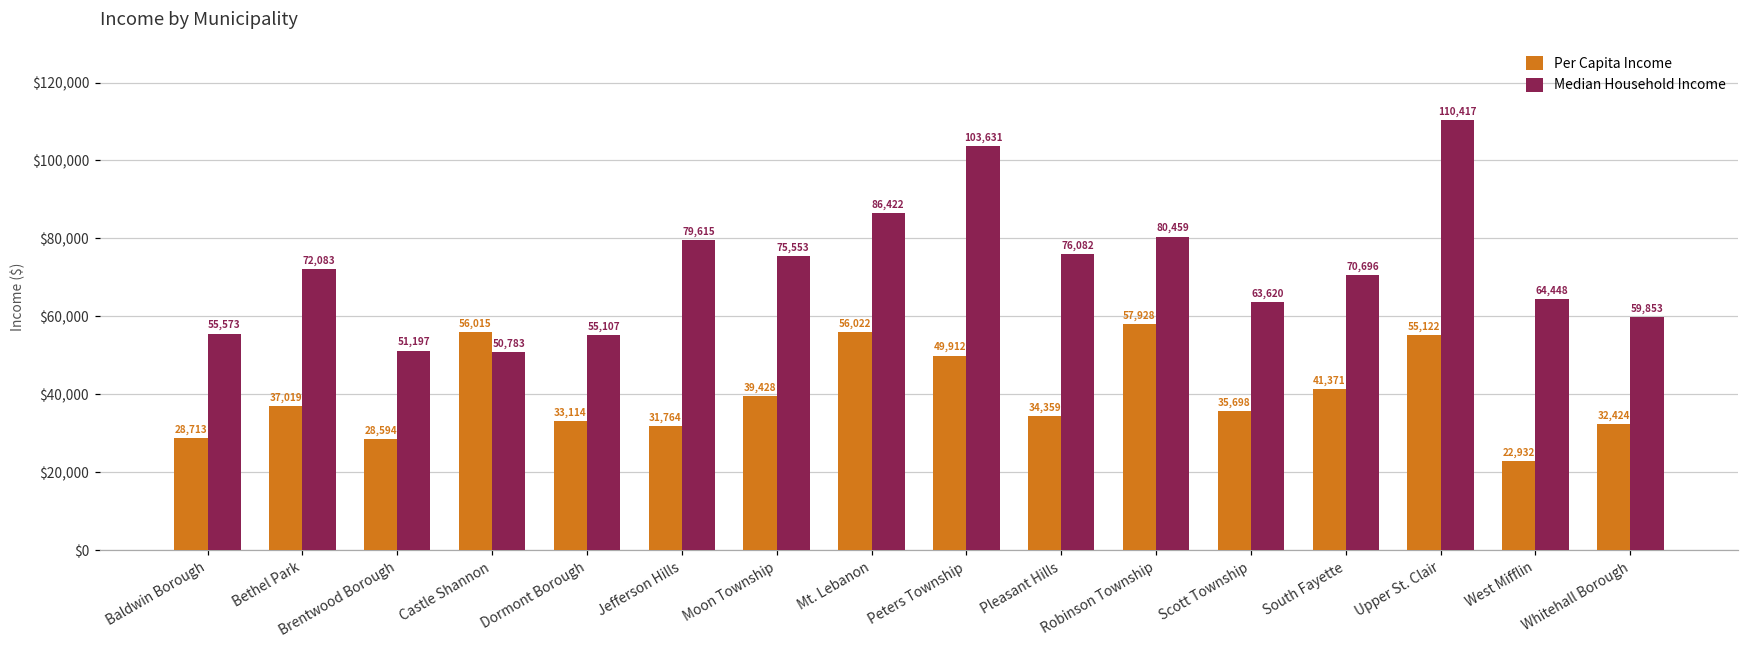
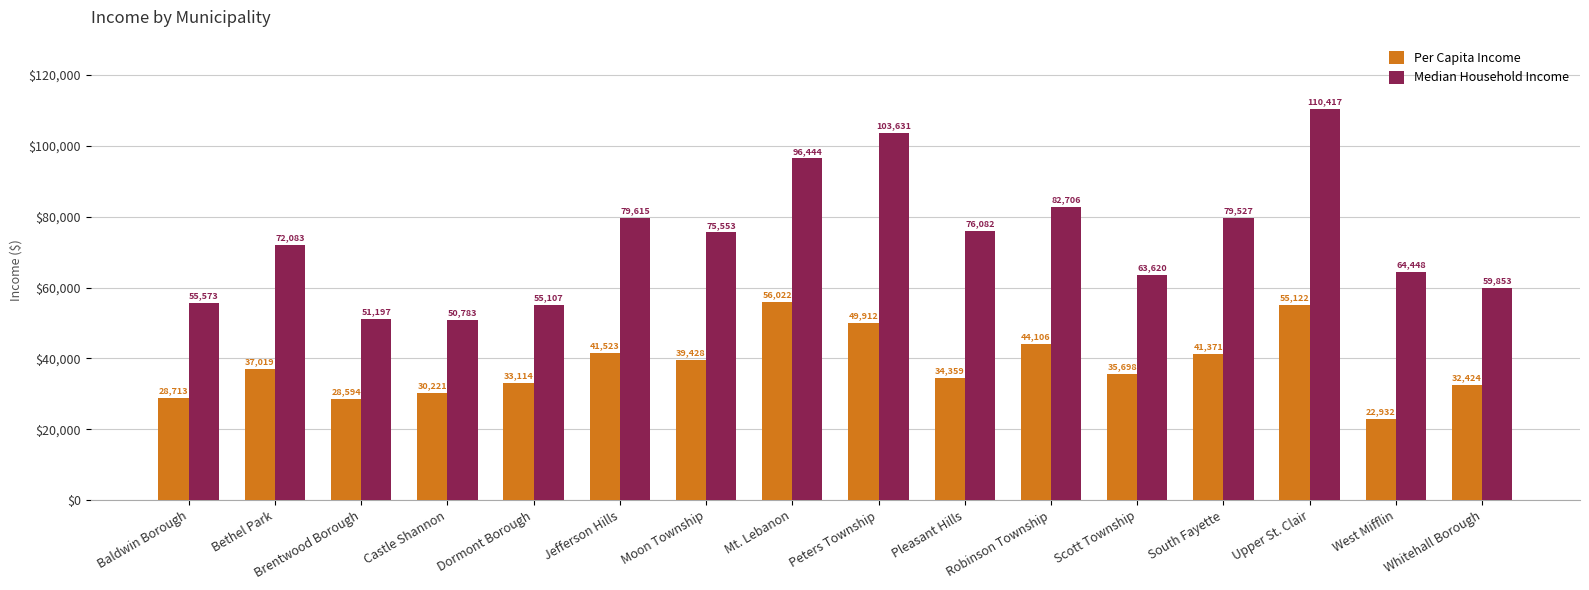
Per Capita Income, Castle Shannon: 56,015 -> 30,221
Per Capita Income, Jefferson Hills: 31,764 -> 41,523
Median Household Income, Mt. Lebanon: 86,422 -> 96,444
Per Capita Income, Robinson Township: 57,928 -> 44,106
Median Household Income, Robinson Township: 80,459 -> 82,706
Median Household Income, South Fayette: 70,696 -> 79,527
